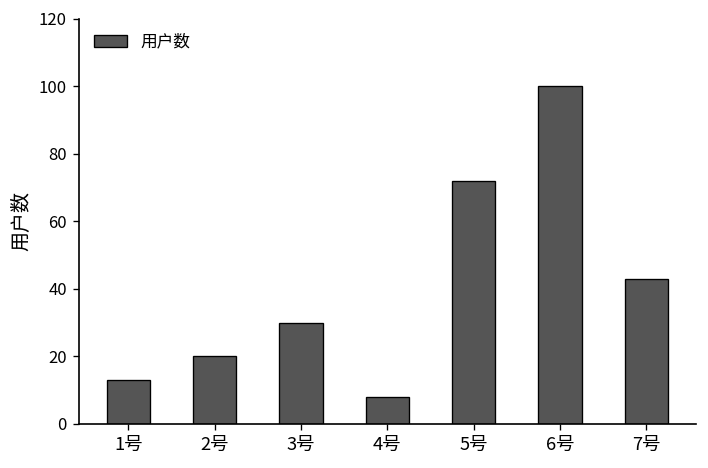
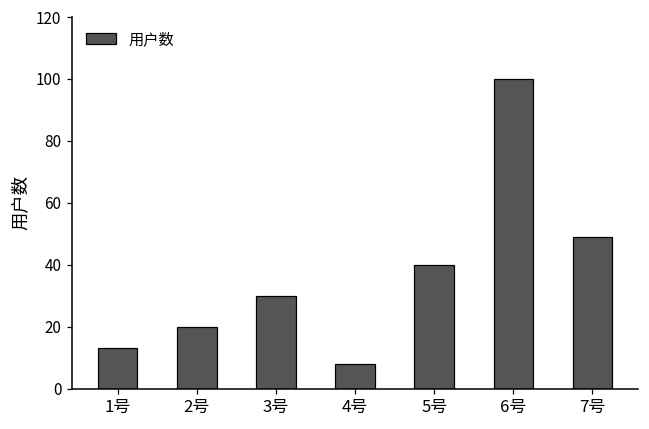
5号: 72 -> 40
7号: 43 -> 49
